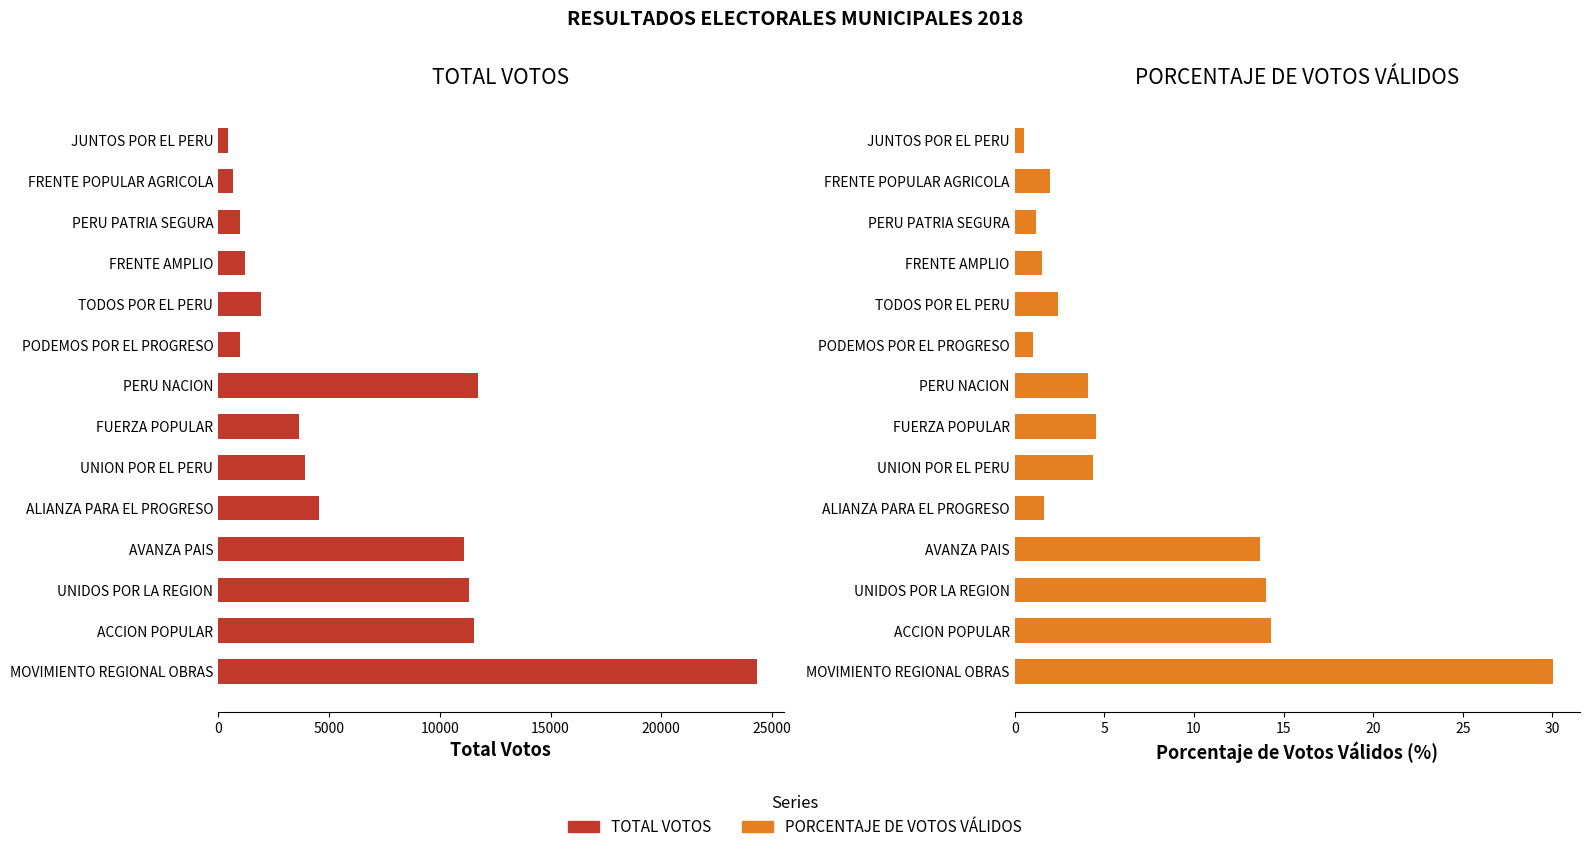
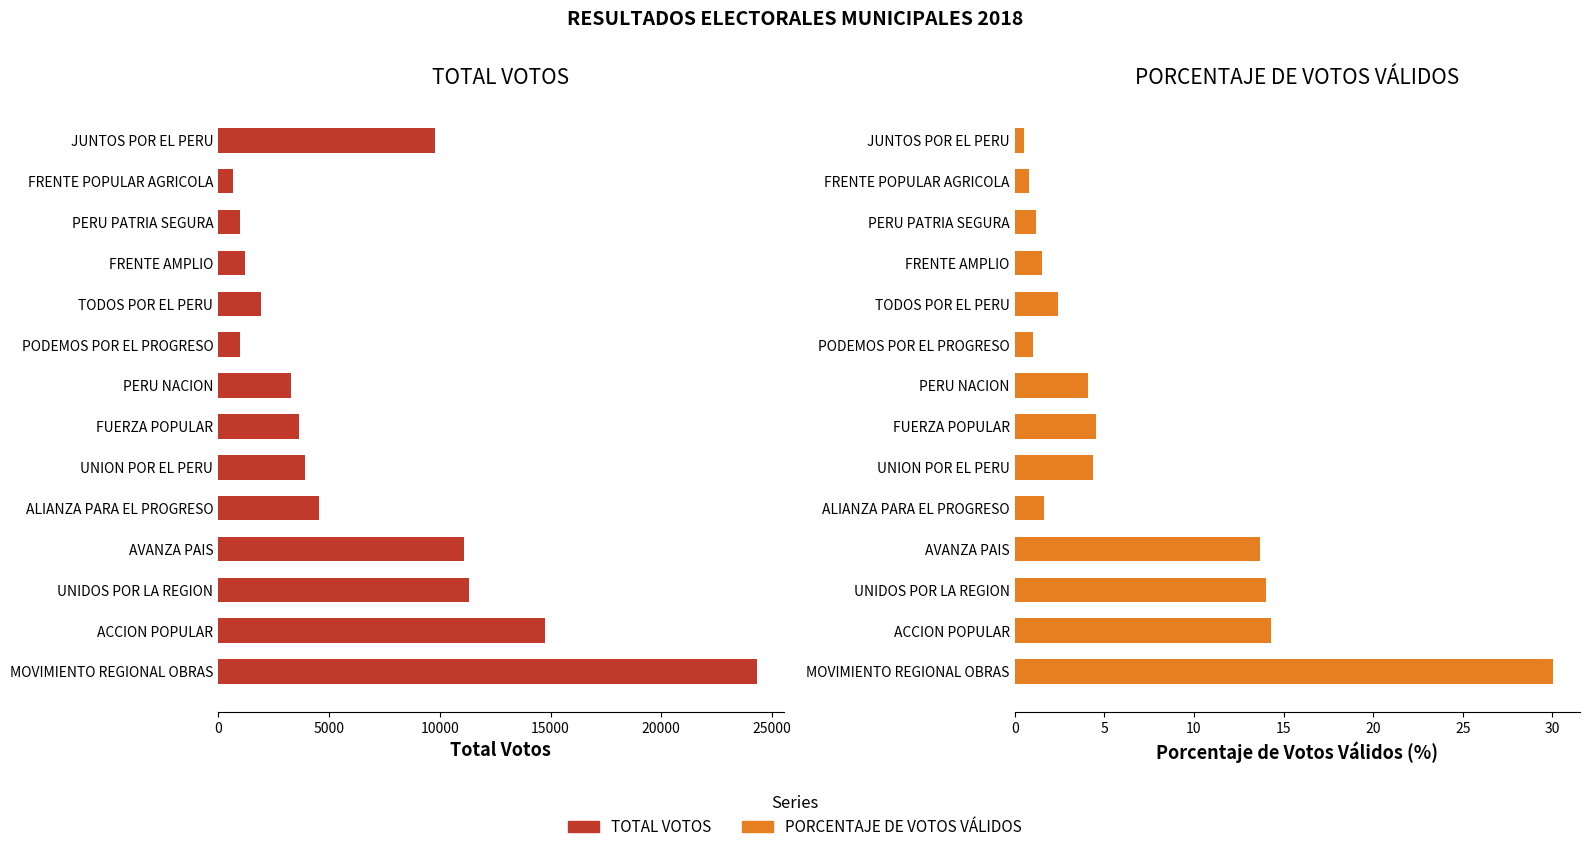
TOTAL VOTOS, JUNTOS POR EL PERU: 400 -> 9800
TOTAL VOTOS, PERU NACION: 11700 -> 3300
TOTAL VOTOS, ACCION POPULAR: 11600 -> 14700
PORCENTAJE DE VOTOS VÁLIDOS, FRENTE POPULAR AGRICOLA: 2.0 -> 0.8
